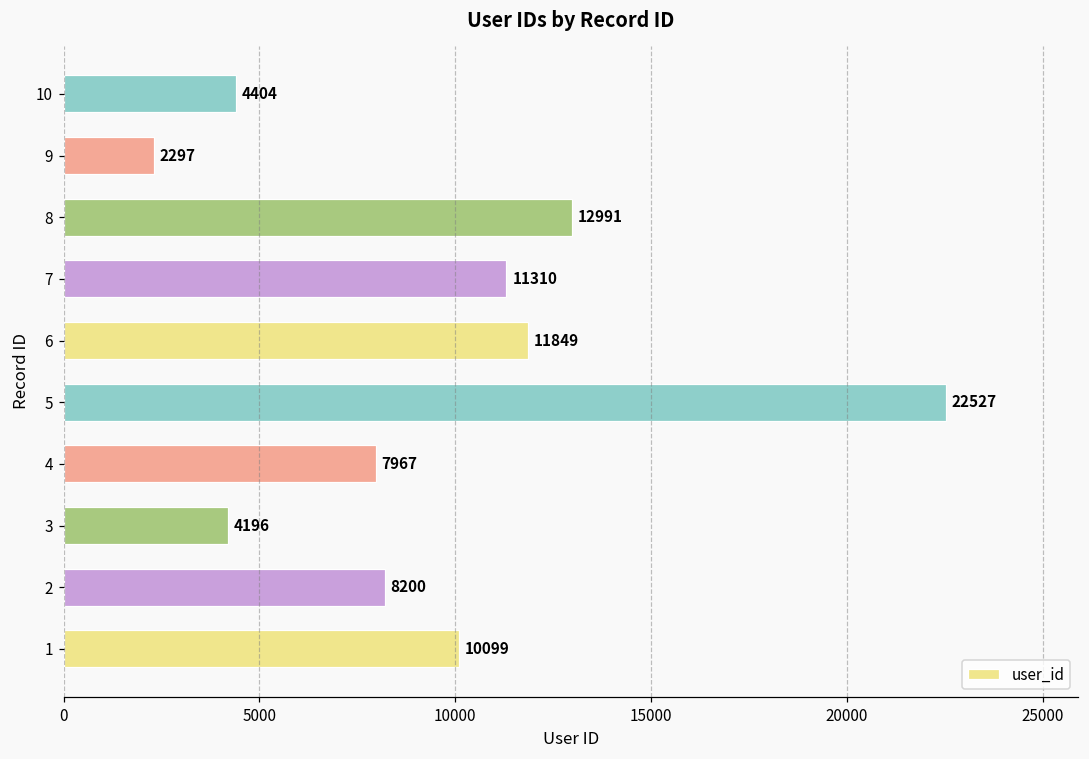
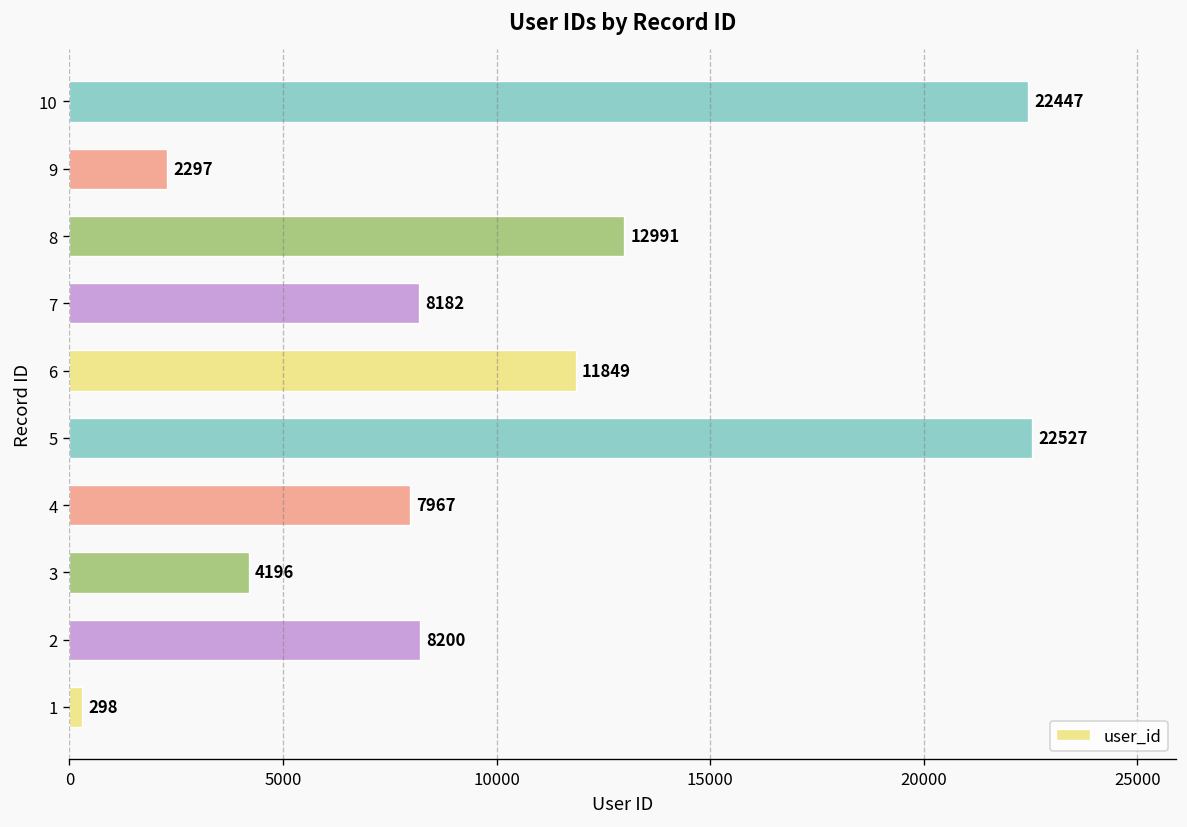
10: 4404 -> 22447
7: 11310 -> 8182
1: 10099 -> 298
